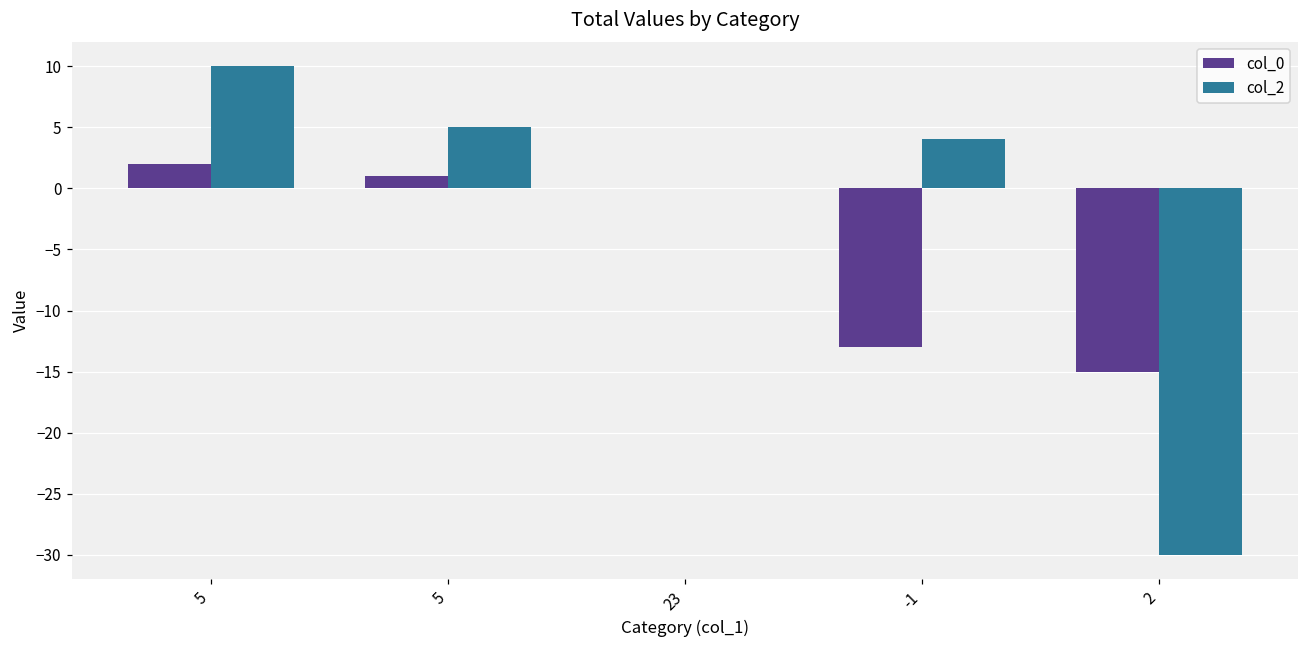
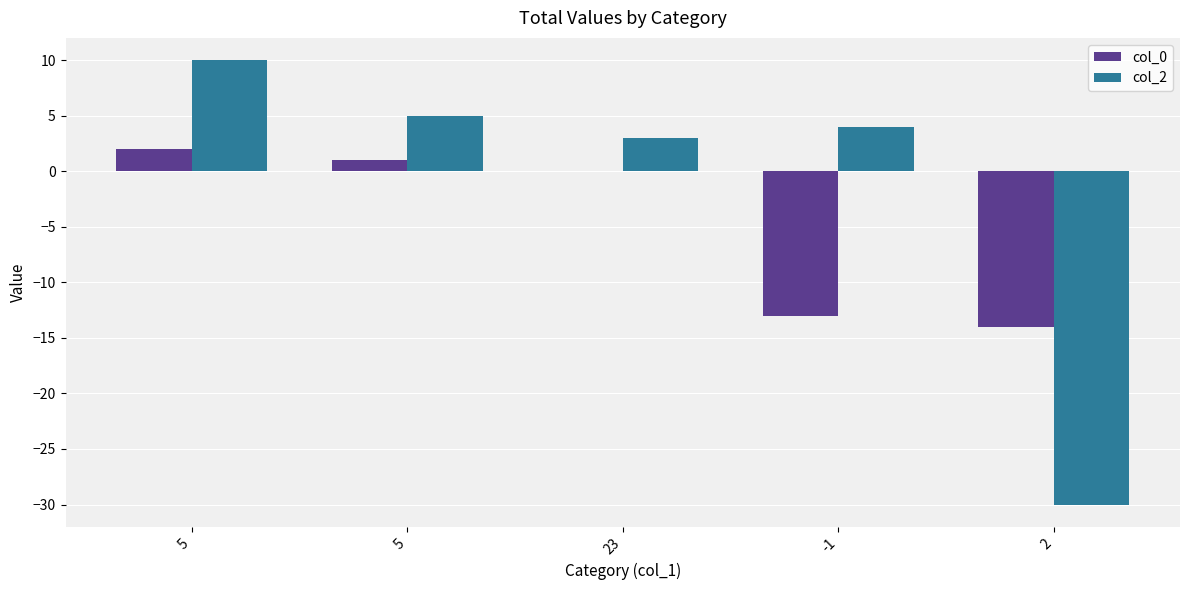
col_2, 23: 0 -> 3
col_0, 2: -15 -> -14
